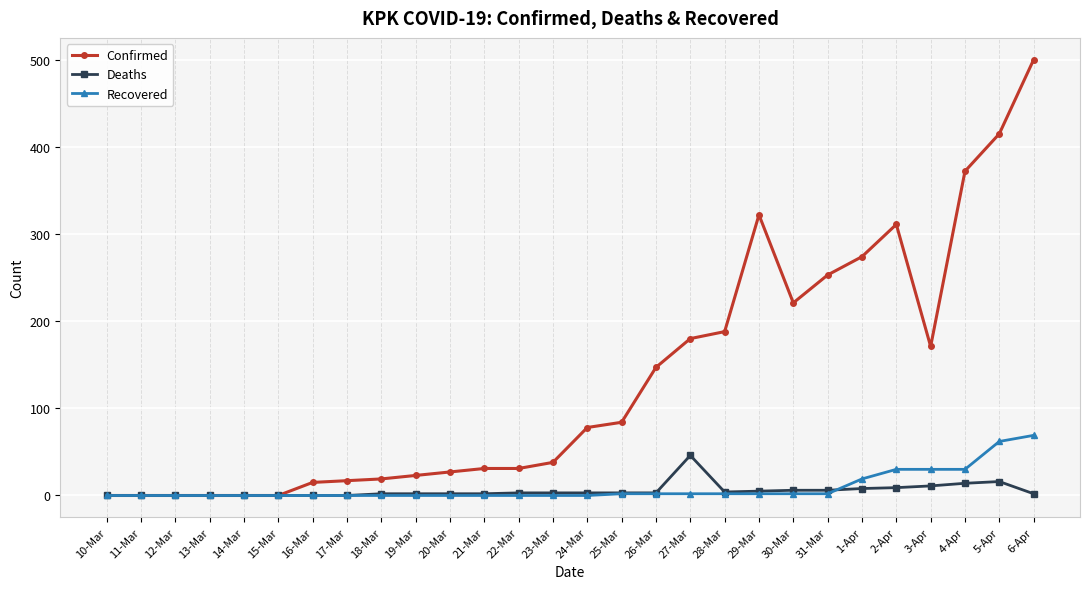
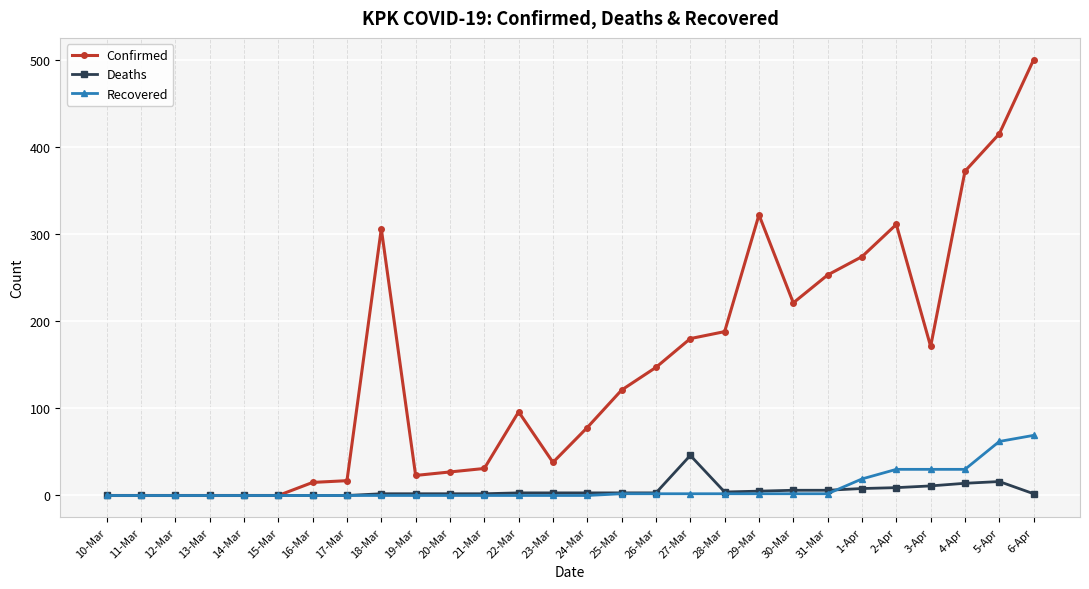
Confirmed, 18-Mar: 20 -> 310
Confirmed, 22-Mar: 30 -> 100
Confirmed, 25-Mar: 80 -> 120
